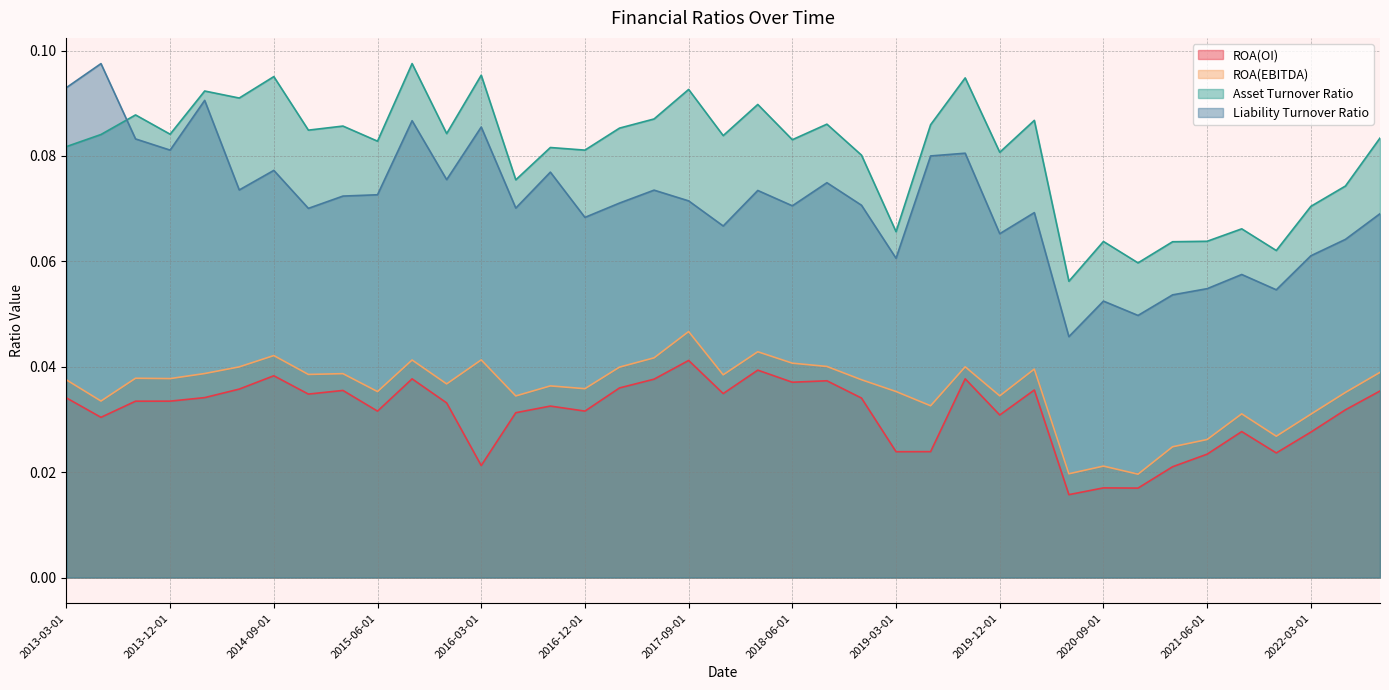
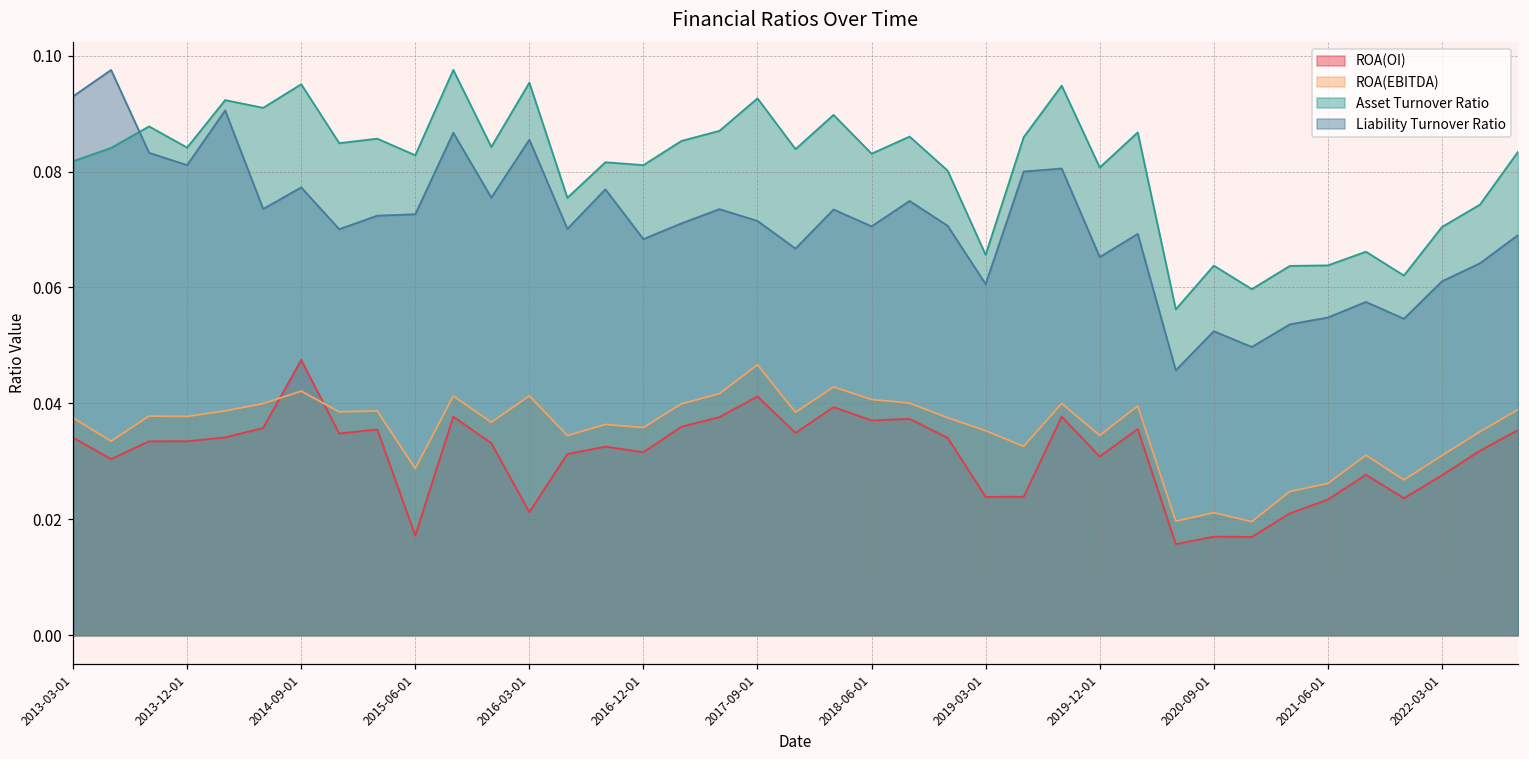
ROA(OI), 2014-09-01: 0.038 -> 0.047
ROA(OI), 2015-06-01: 0.032 -> 0.017
ROA(EBITDA), 2015-06-01: 0.035 -> 0.029
